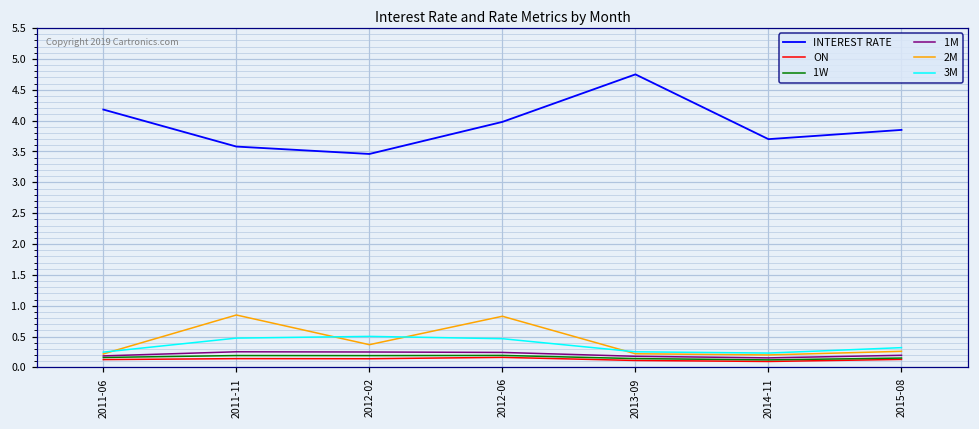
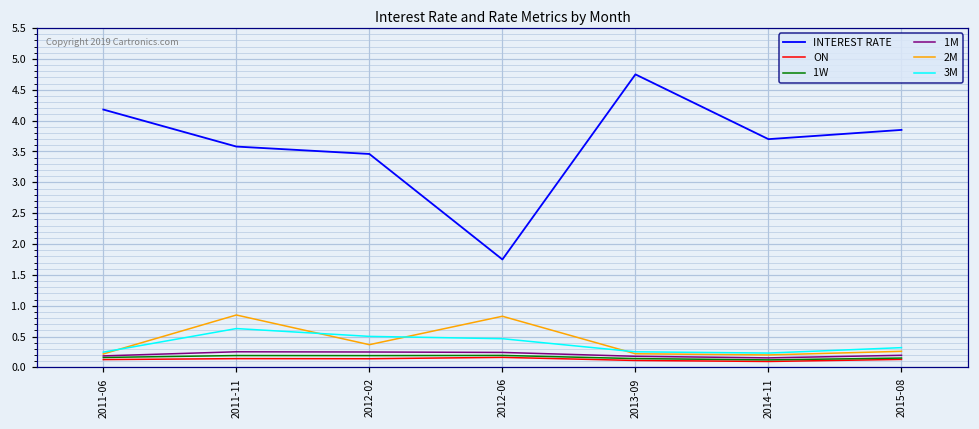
3M, 2011-11: 0.5 -> 0.6
INTEREST RATE, 2012-06: 4.0 -> 1.8
